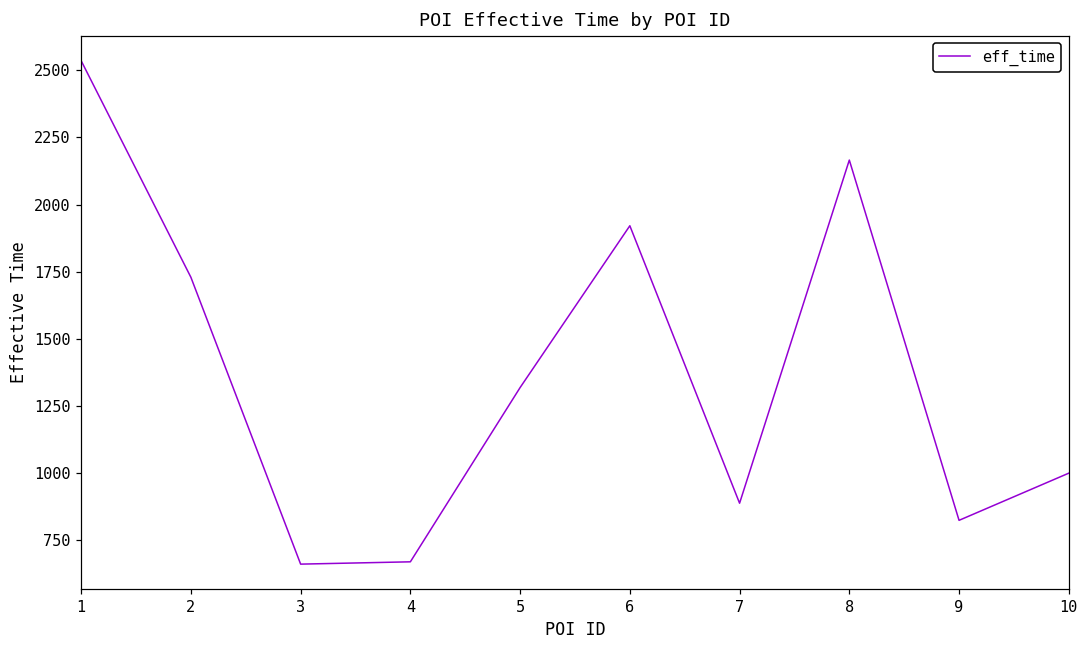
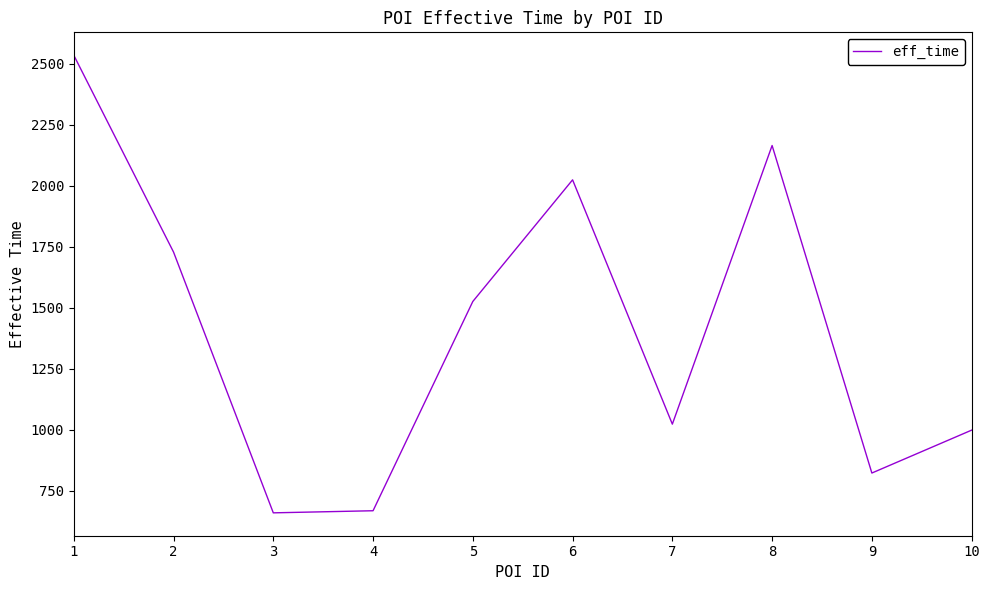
5: 1320 -> 1530
6: 1920 -> 2030
7: 890 -> 1020
